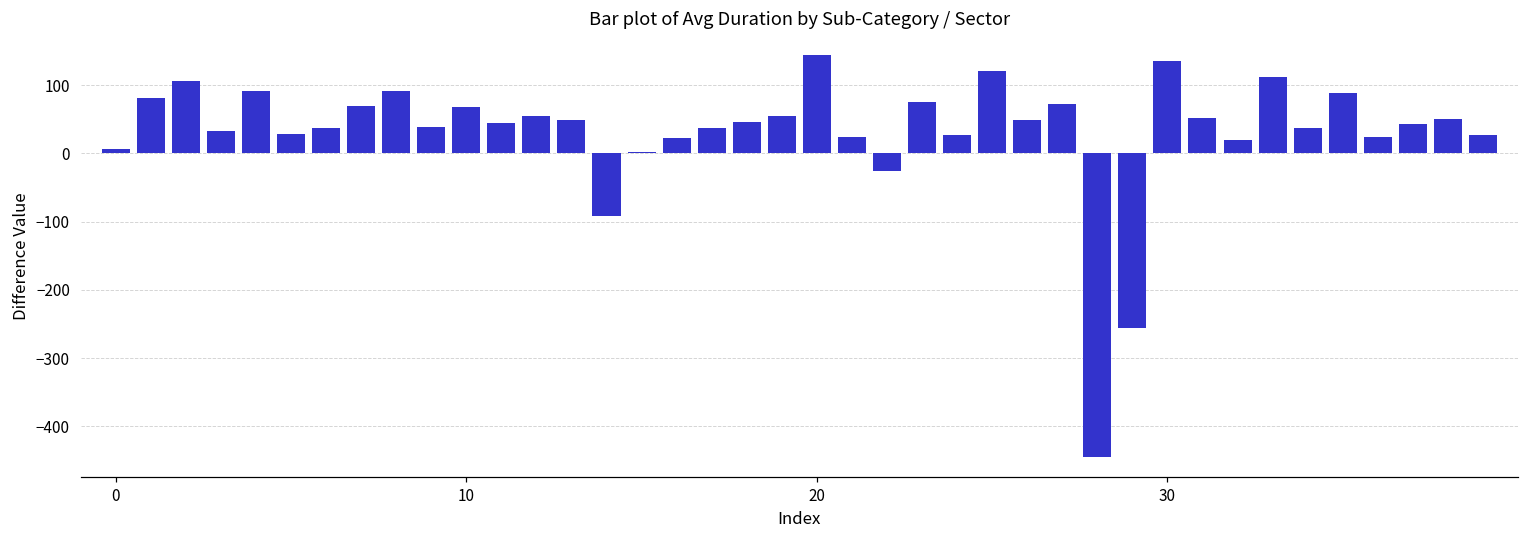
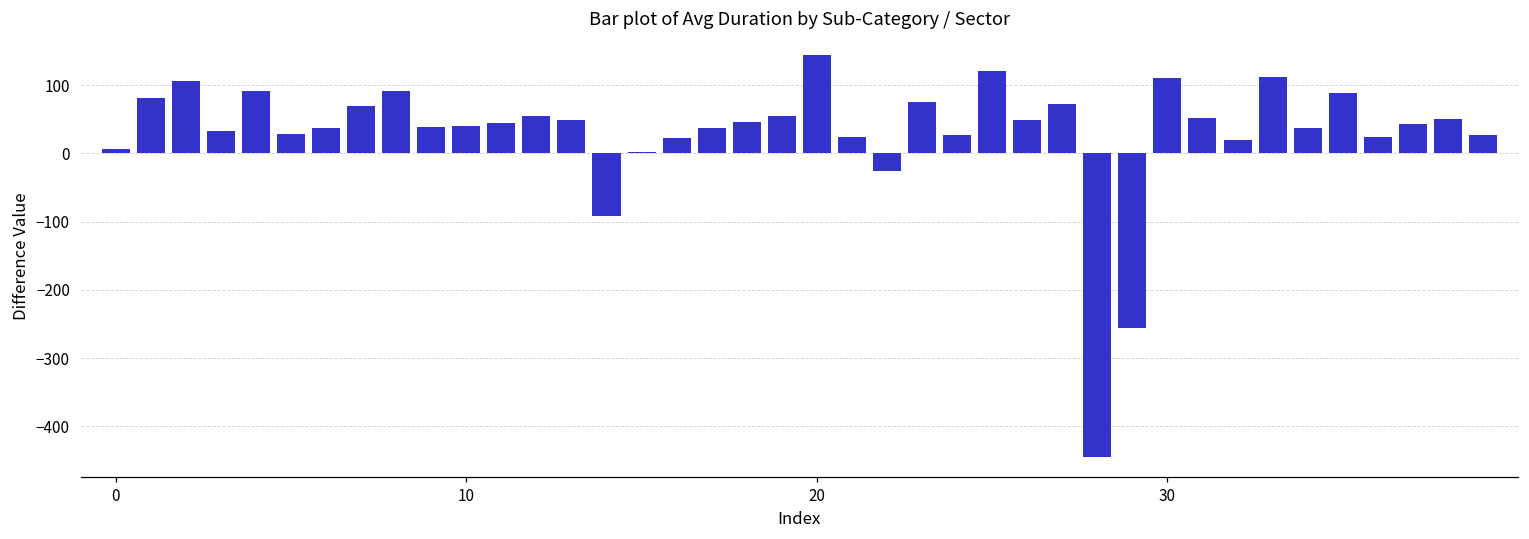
10: 70 -> 40
30: 140 -> 110
